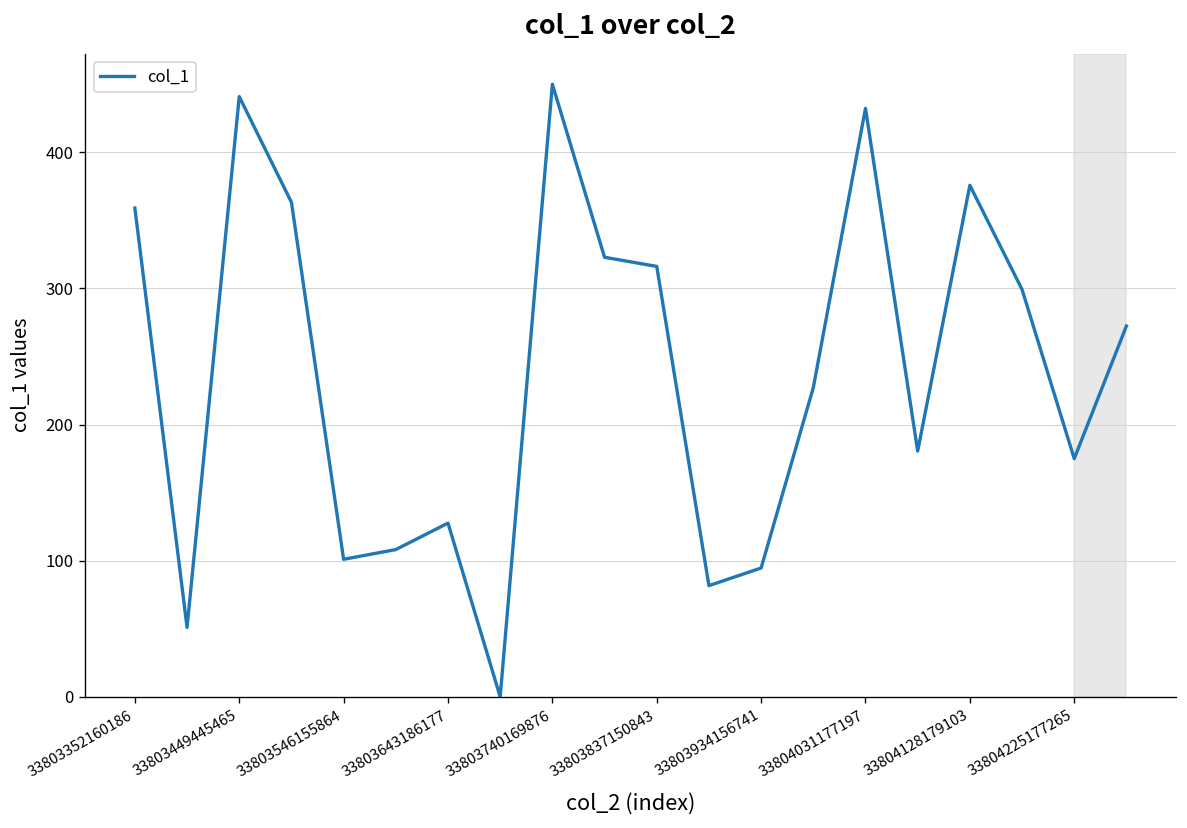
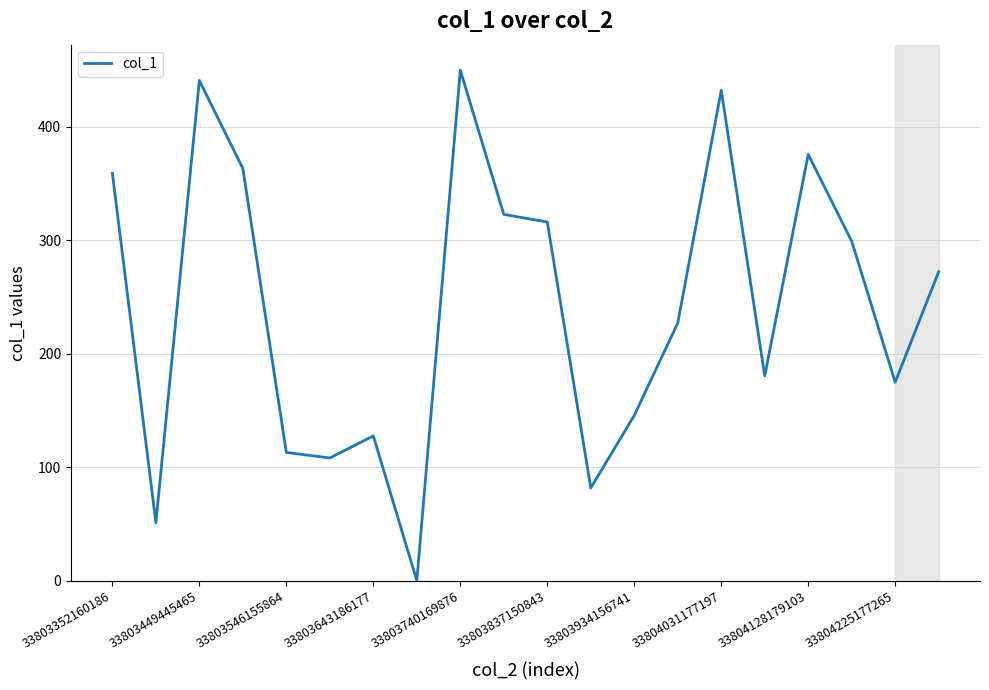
33803546155864: 101 -> 113
33803934156741: 95 -> 146
